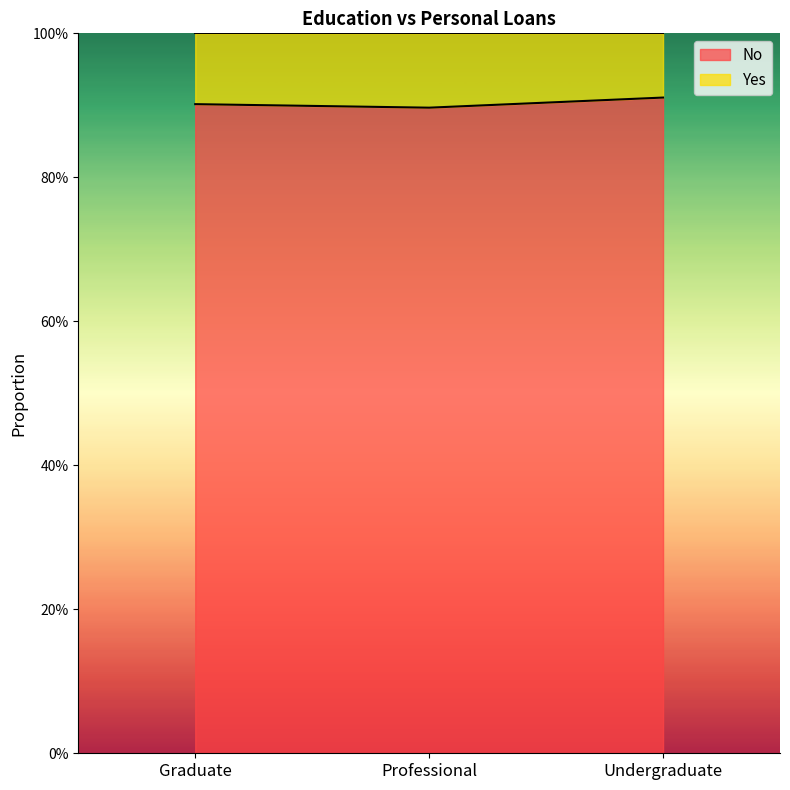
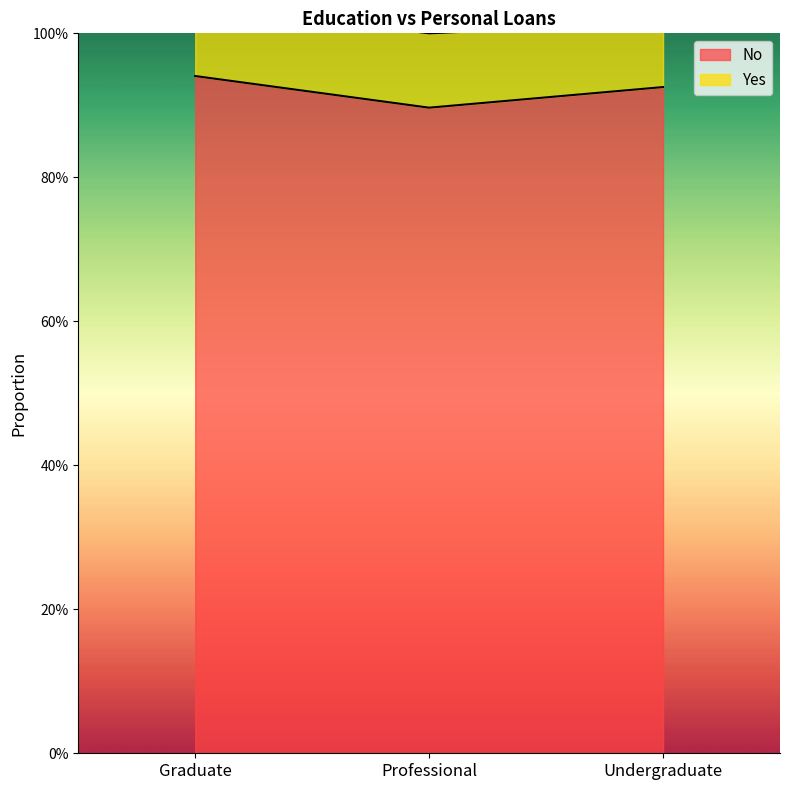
No, Graduate: 90% -> 94%
No, Undergraduate: 91% -> 93%
